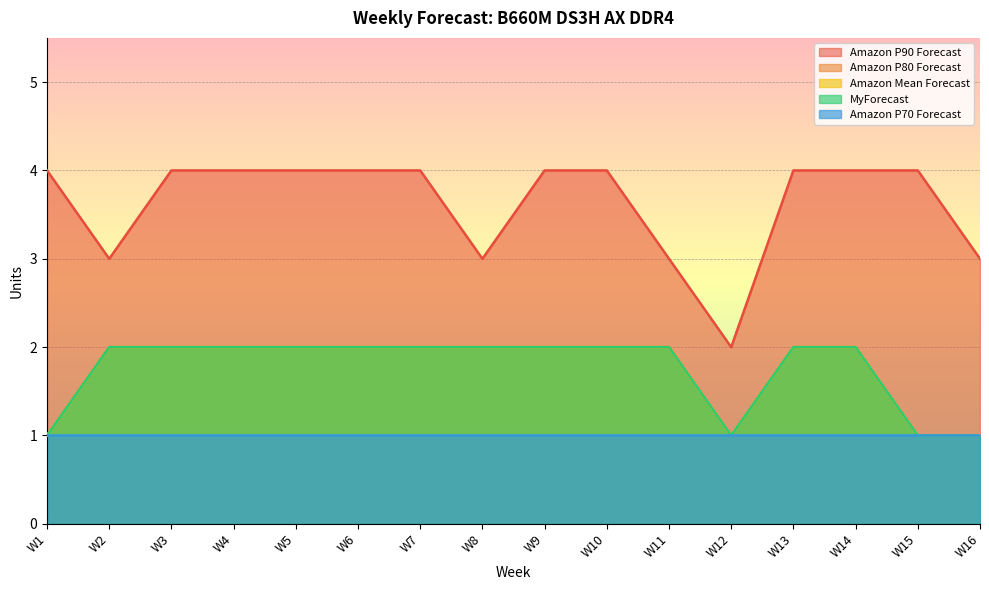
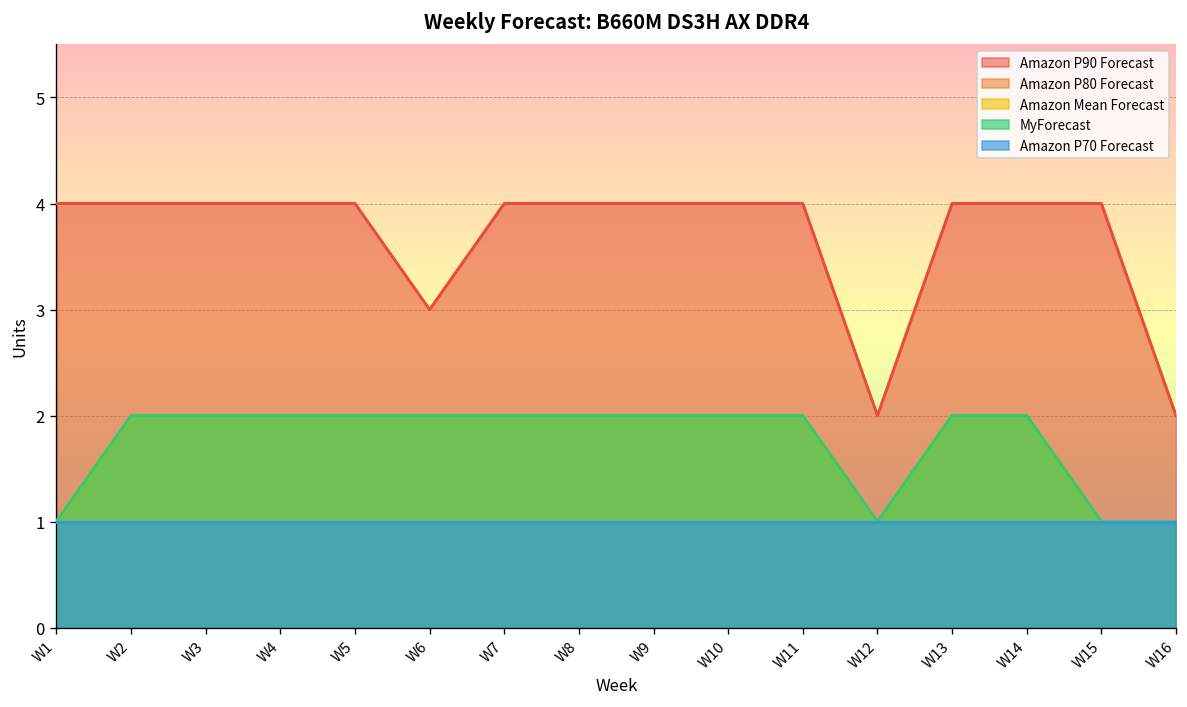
Amazon P90 Forecast, W2: 3 -> 4
Amazon P90 Forecast, W6: 4 -> 3
Amazon P90 Forecast, W8: 3 -> 4
Amazon P90 Forecast, W11: 3 -> 4
Amazon P90 Forecast, W16: 3 -> 2
